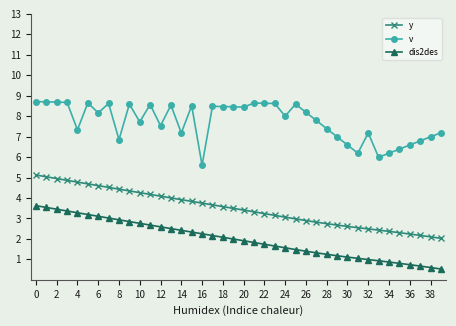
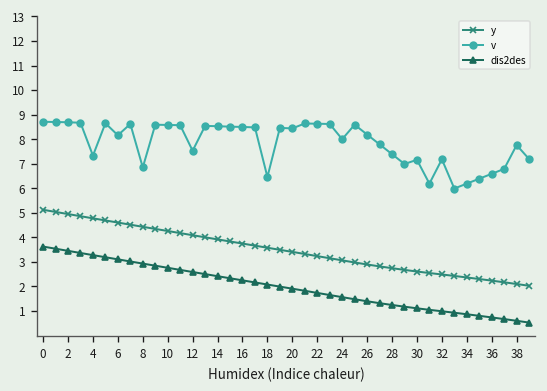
v, 10: 7.7 -> 8.6
v, 14: 7.2 -> 8.5
v, 16: 5.6 -> 8.5
v, 18: 8.5 -> 6.5
v, 30: 6.6 -> 7.2
v, 38: 7.0 -> 7.8
